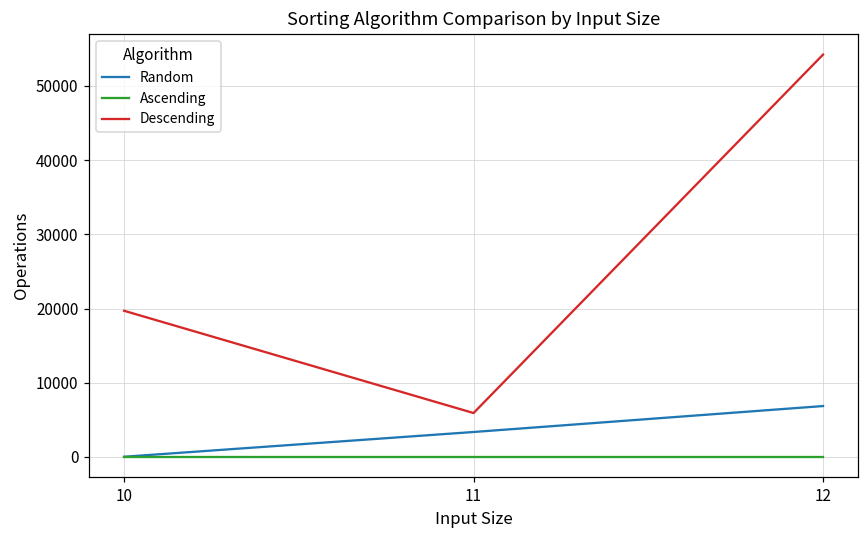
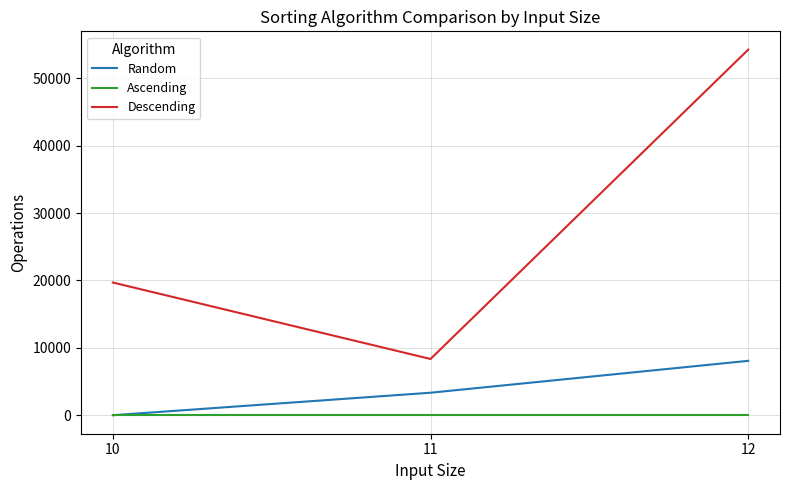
Descending, 11: 6000 -> 8000
Random, 12: 7000 -> 8000
